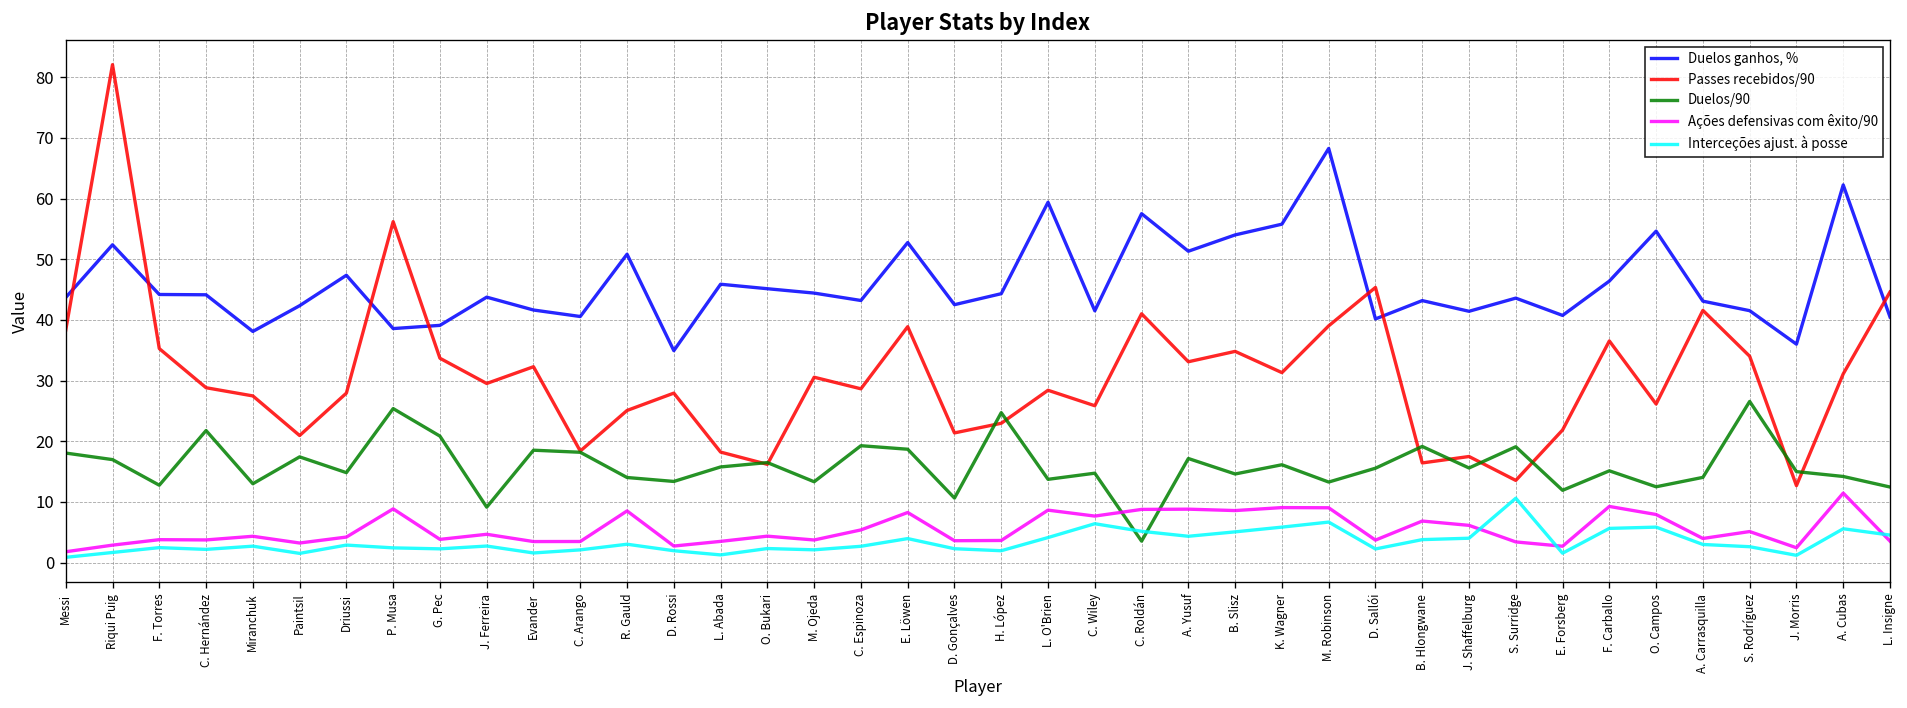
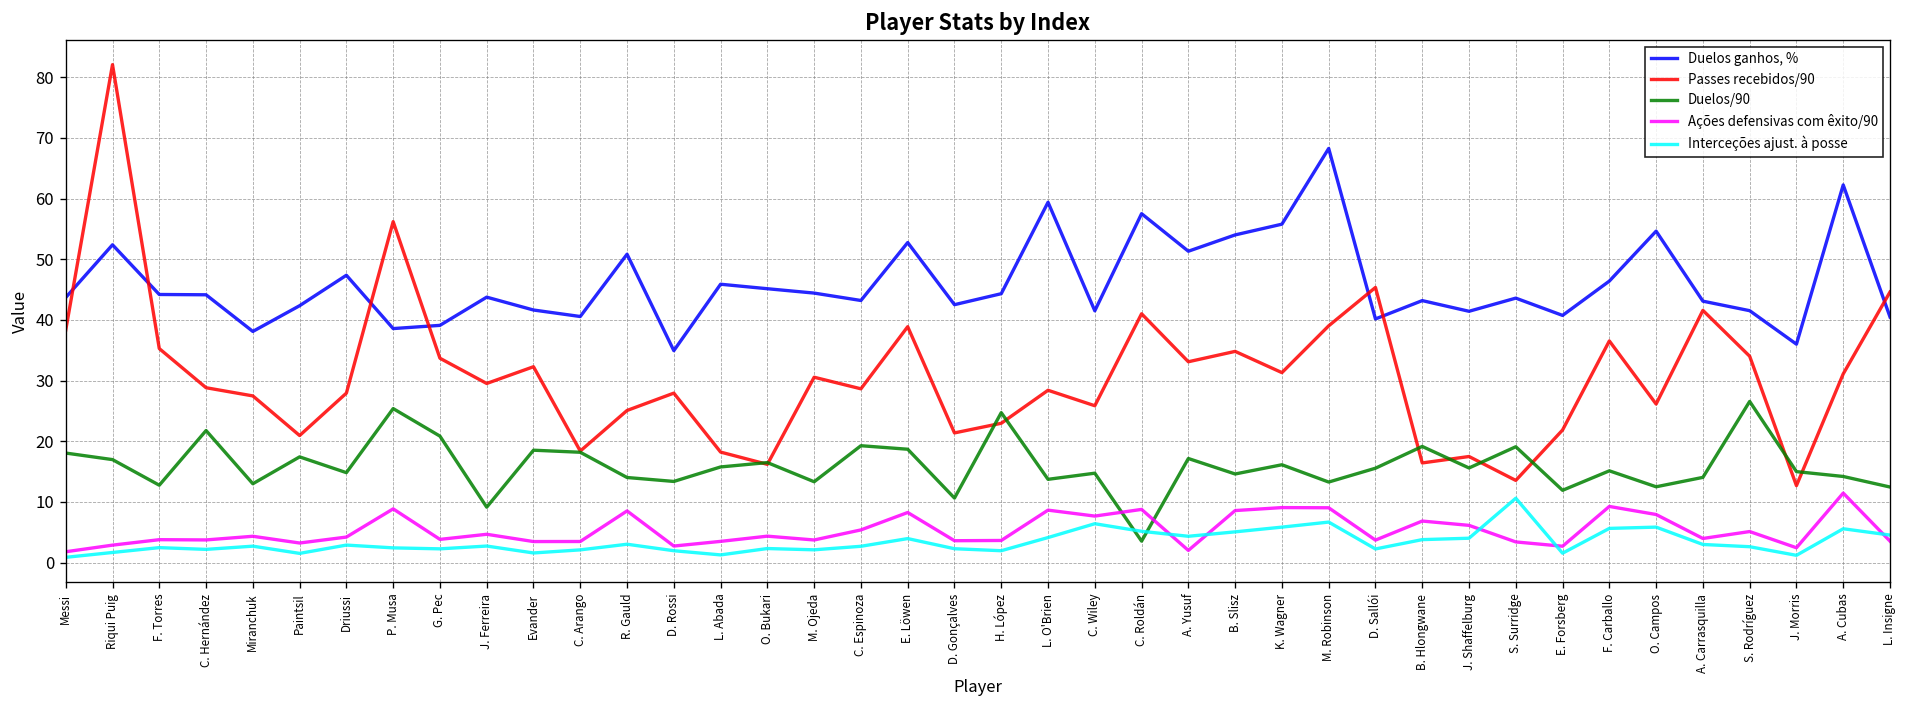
Ações defensivas com êxito/90, A. Yusuf: 9 -> 2
